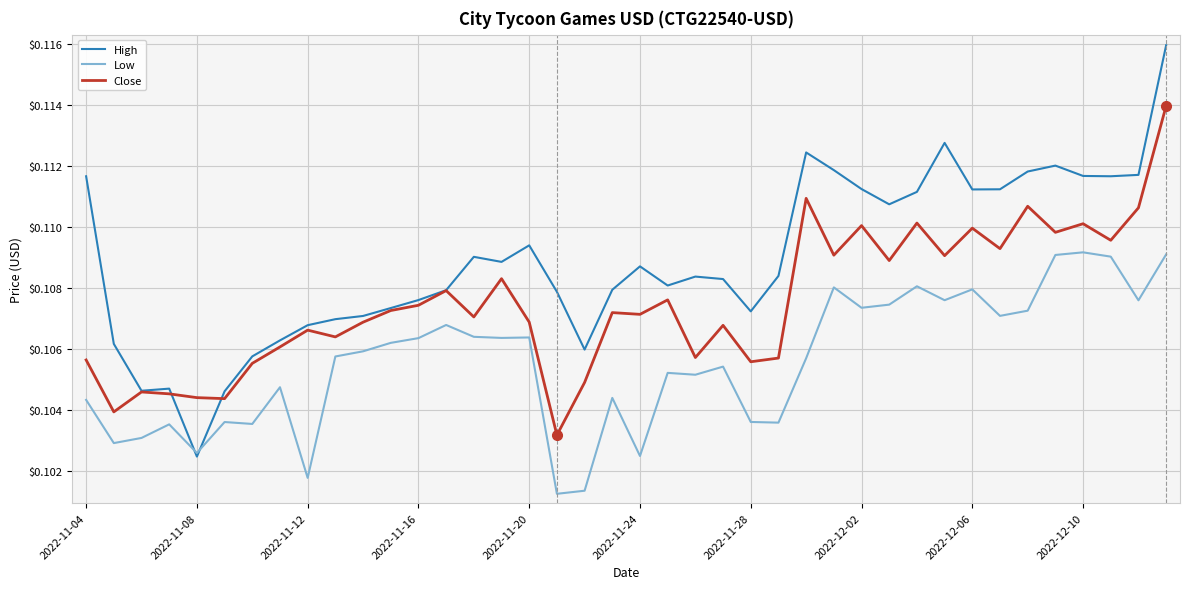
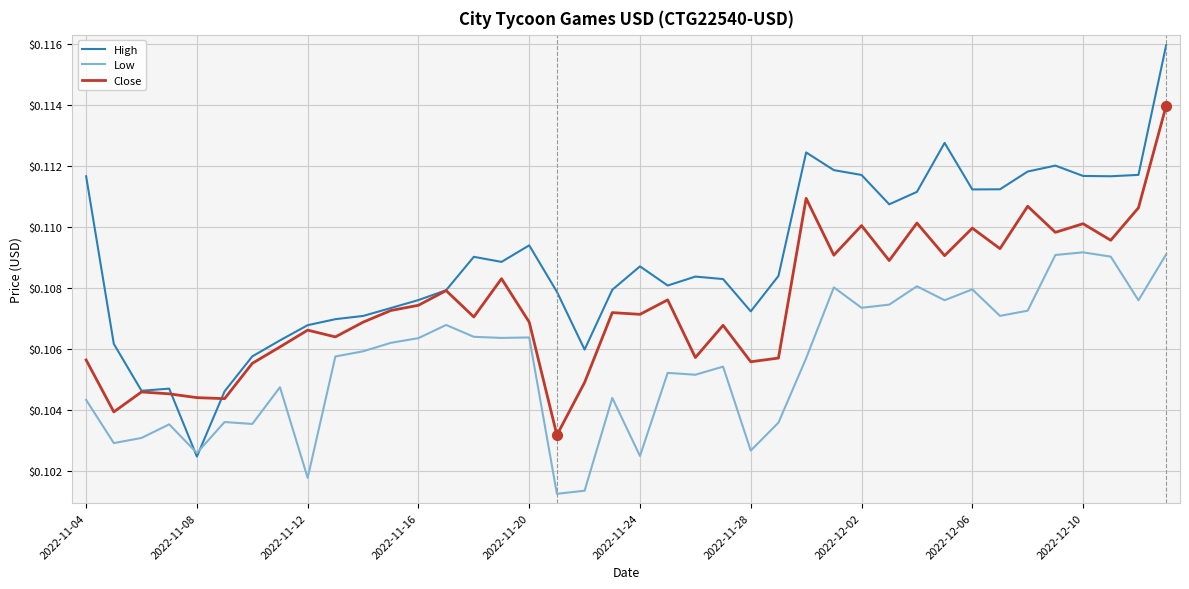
Low, 2022-11-28: $0.1036 -> $0.1027
High, 2022-12-02: $0.1112 -> $0.1117
